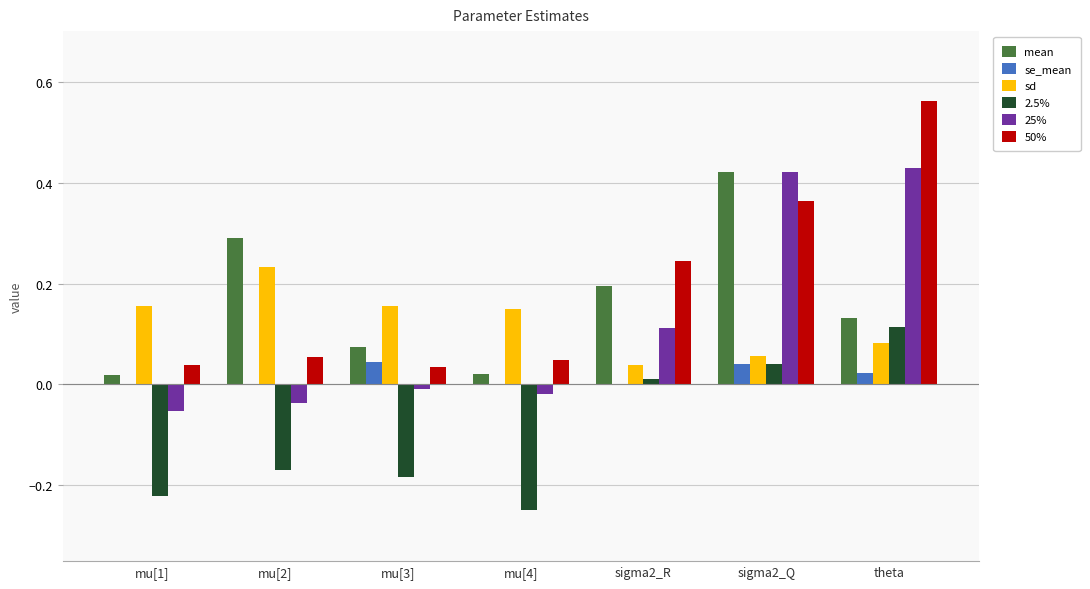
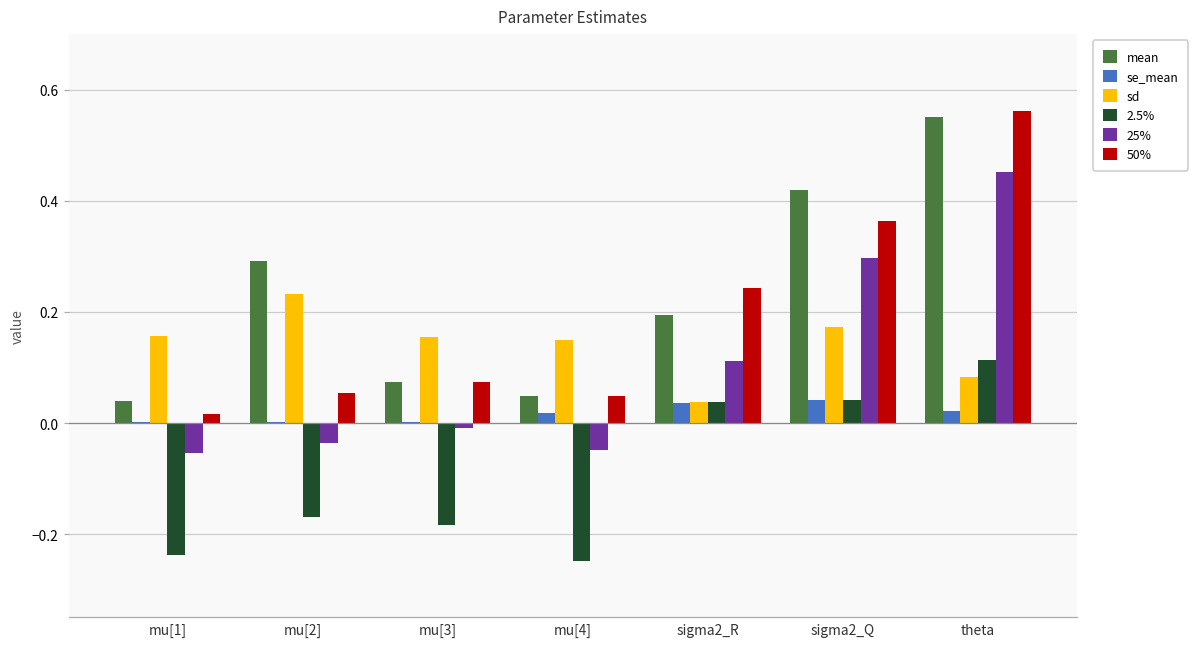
mean, mu[1]: 0.02 -> 0.04
2.5%, mu[1]: -0.22 -> -0.24
50%, mu[1]: 0.04 -> 0.02
se_mean, mu[3]: 0.04 -> 0.00
50%, mu[3]: 0.03 -> 0.07
mean, mu[4]: 0.02 -> 0.05
se_mean, mu[4]: 0.00 -> 0.02
25%, mu[4]: -0.02 -> -0.05
se_mean, sigma2_R: 0.00 -> 0.04
2.5%, sigma2_R: 0.01 -> 0.04
sd, sigma2_Q: 0.06 -> 0.17
25%, sigma2_Q: 0.42 -> 0.30
mean, theta: 0.13 -> 0.55
25%, theta: 0.43 -> 0.45
